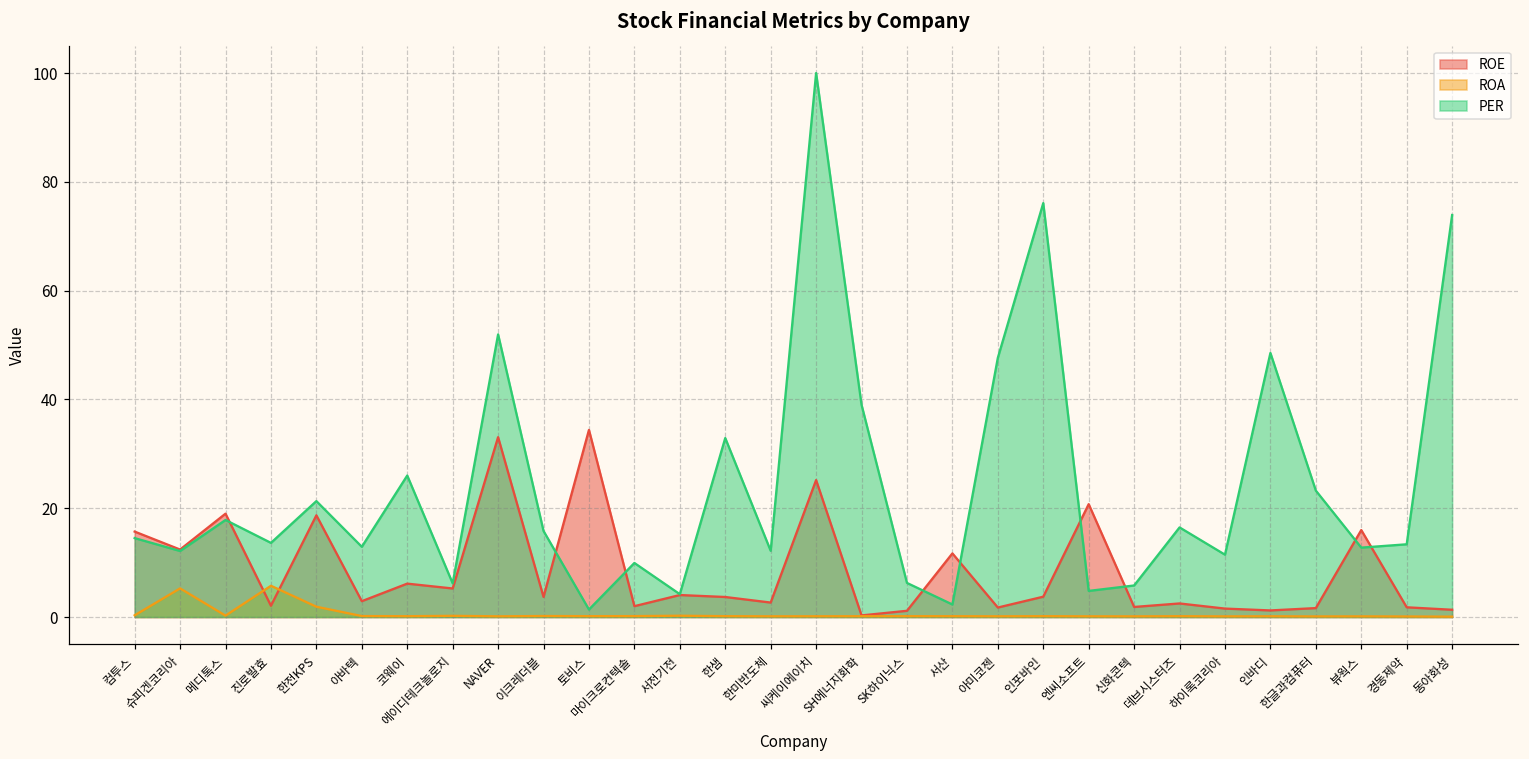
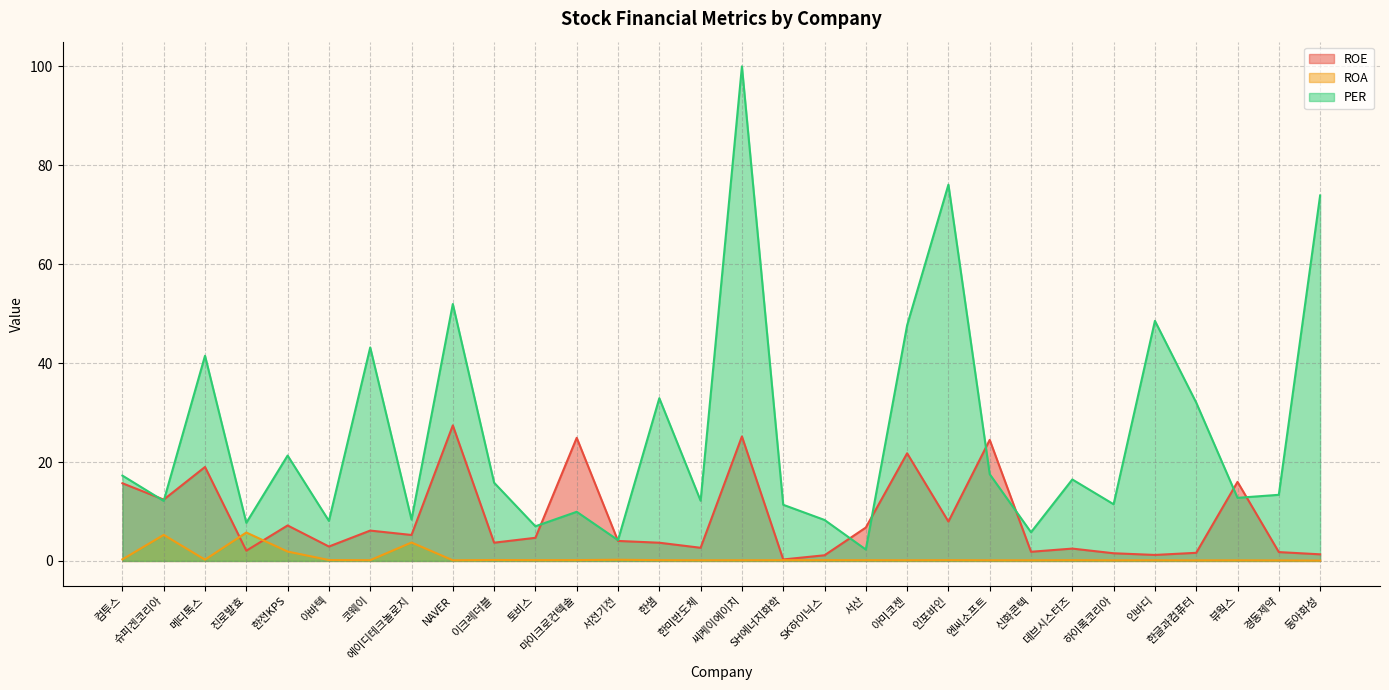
PER, 컴투스: 15 -> 17
PER, 메디톡스: 18 -> 41
PER, 진로발효: 14 -> 8
ROE, 한전KPS: 19 -> 7
PER, 아바텍: 13 -> 8
PER, 코웨이: 26 -> 43
ROA, 에이디테크놀로지: 0 -> 4
PER, 에이디테크놀로지: 6 -> 8
ROE, NAVER: 33 -> 27
ROE, 토비스: 34 -> 5
PER, 토비스: 1 -> 7
ROE, 마이크로컨텍솔: 2 -> 25
PER, SH에너지화학: 39 -> 11
PER, SK하이닉스: 6 -> 8
ROE, 서산: 12 -> 7
ROE, 아미코젠: 2 -> 22
ROE, 인포바인: 4 -> 8
ROE, 엔씨소프트: 21 -> 24
PER, 엔씨소프트: 5 -> 18
PER, 한글과컴퓨터: 23 -> 32
